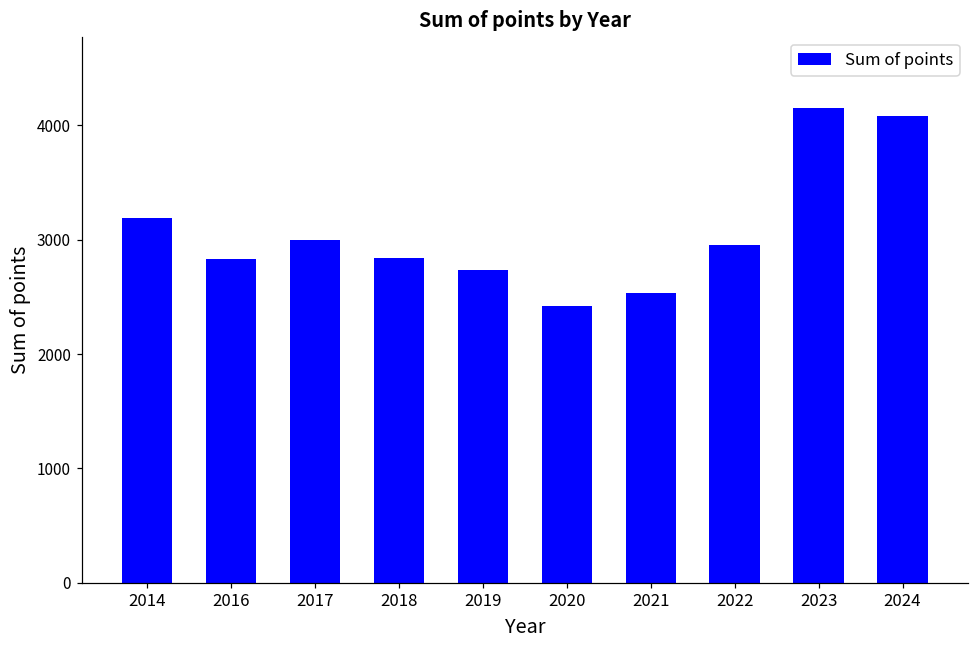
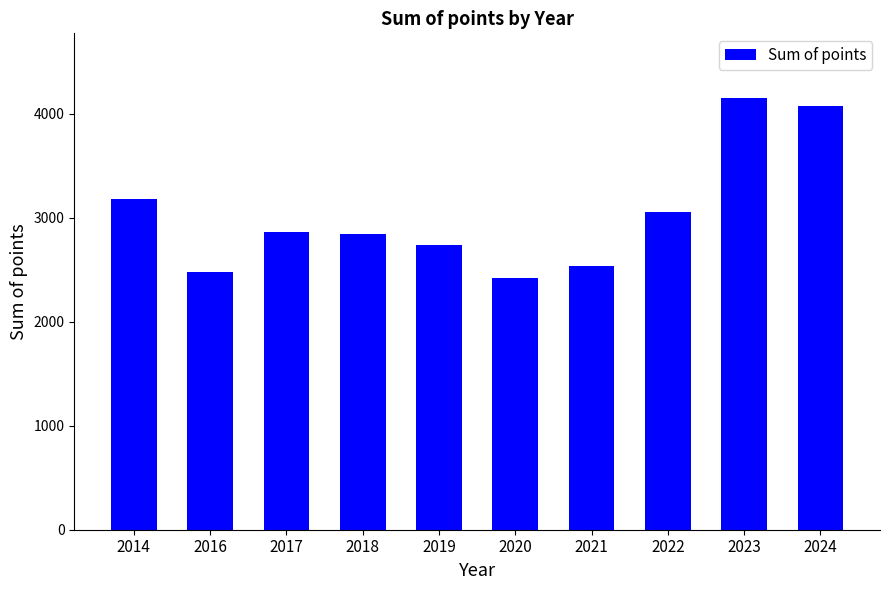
2016: 2830 -> 2480
2017: 3000 -> 2870
2022: 2960 -> 3060
